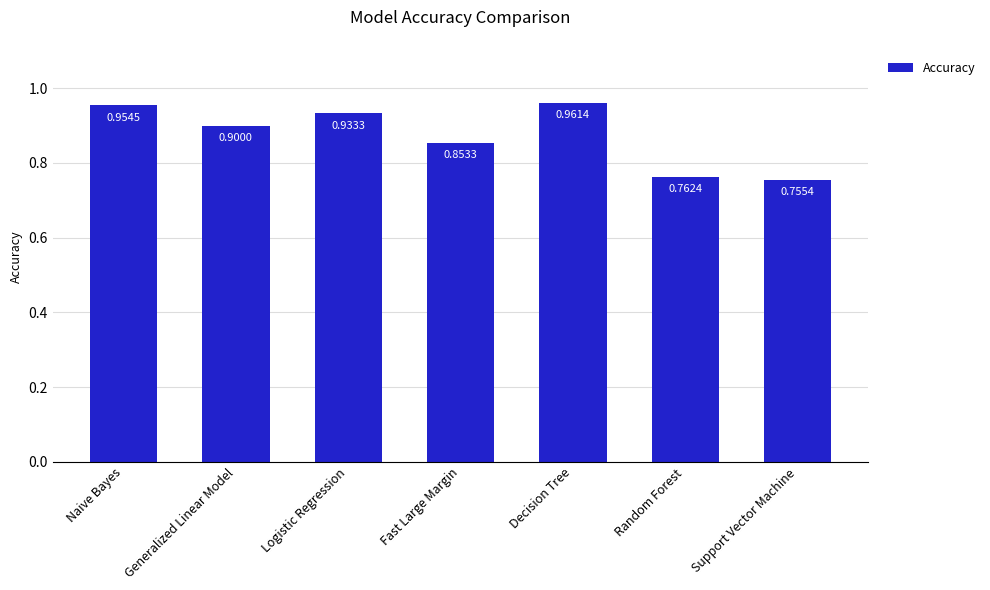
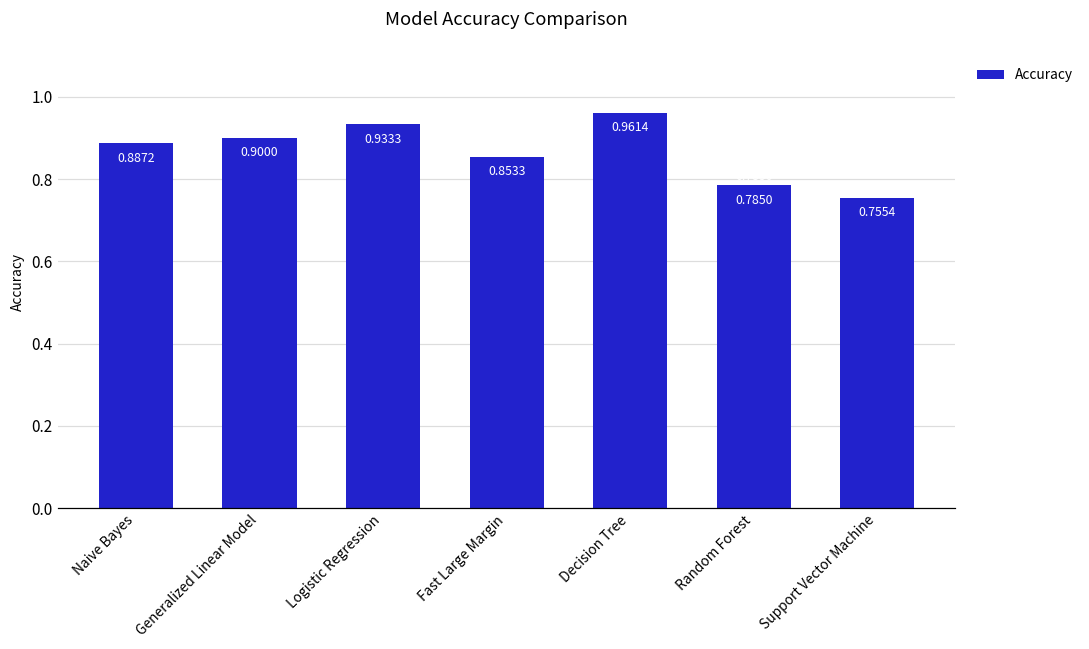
Naive Bayes: 0.9545 -> 0.8872
Random Forest: 0.7624 -> 0.7850
